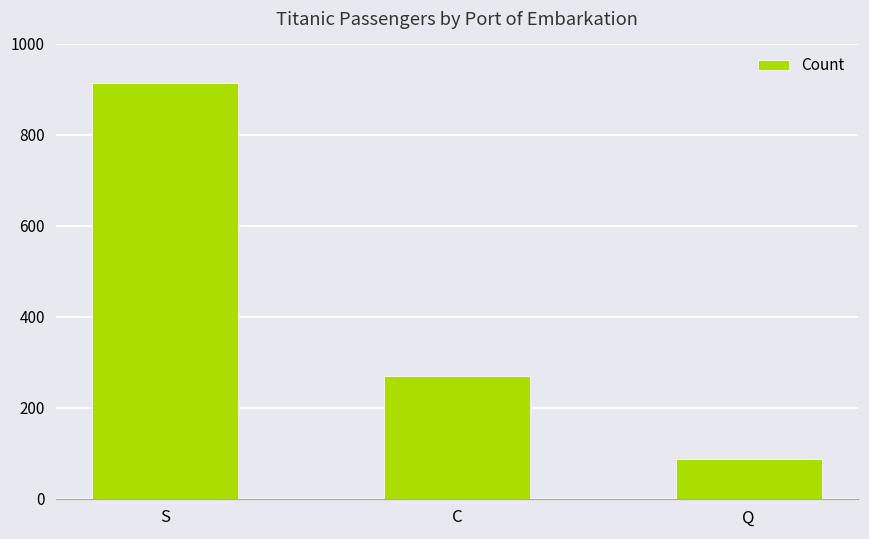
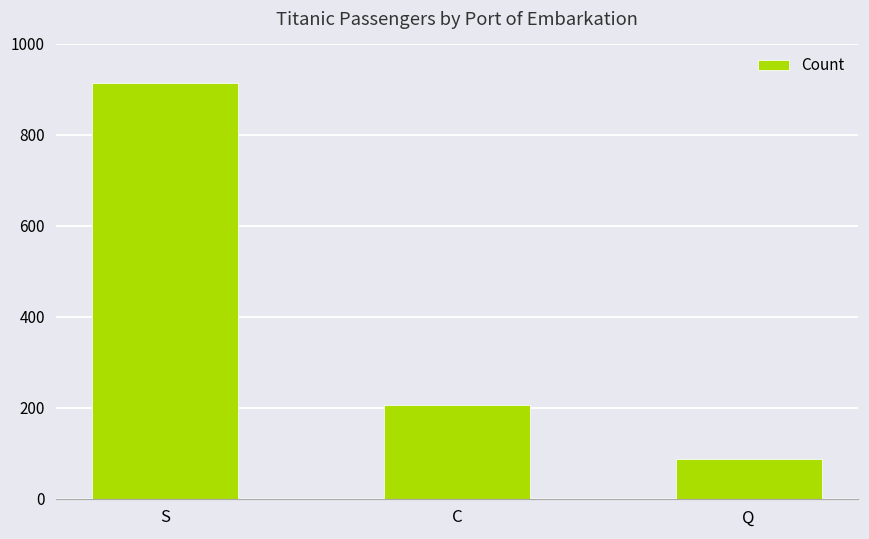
C: 270 -> 210
